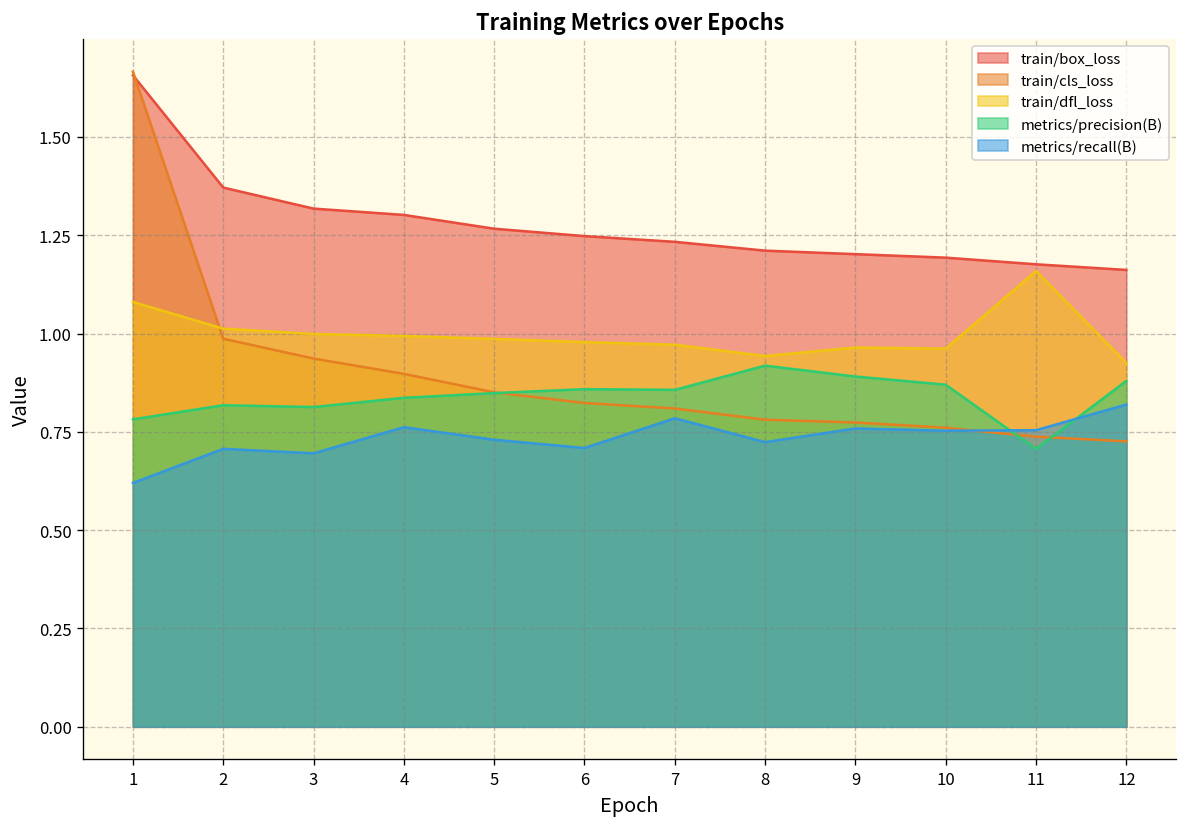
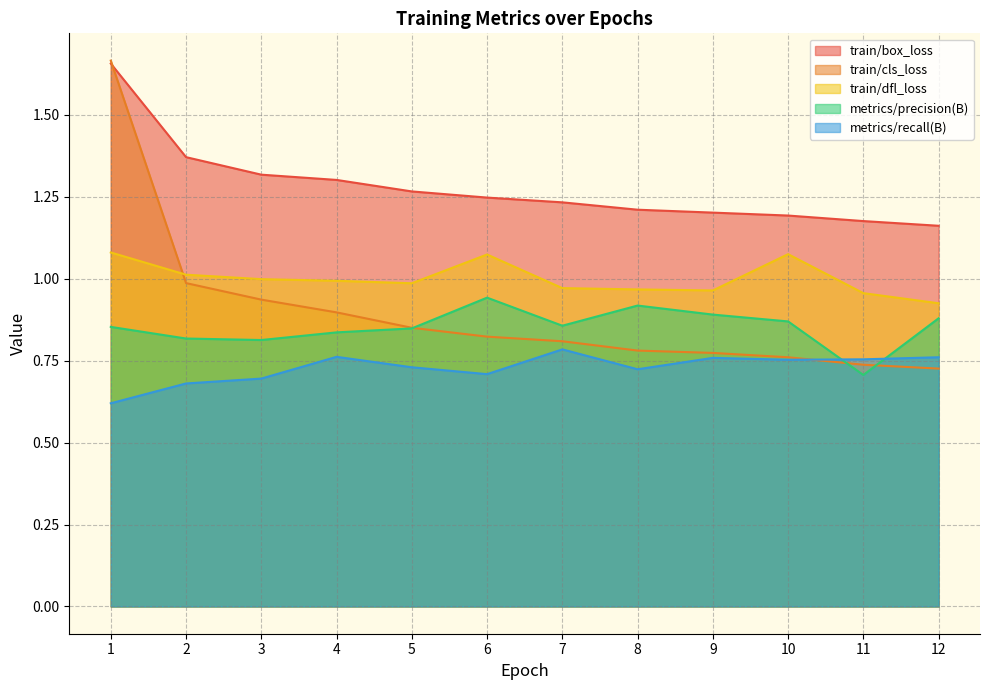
metrics/precision(B), 1: 0.78 -> 0.85
metrics/recall(B), 2: 0.71 -> 0.68
train/dfl_loss, 6: 0.98 -> 1.07
metrics/precision(B), 6: 0.86 -> 0.94
train/dfl_loss, 8: 0.94 -> 0.97
train/dfl_loss, 10: 0.96 -> 1.08
train/dfl_loss, 11: 1.16 -> 0.96
metrics/recall(B), 12: 0.82 -> 0.76
